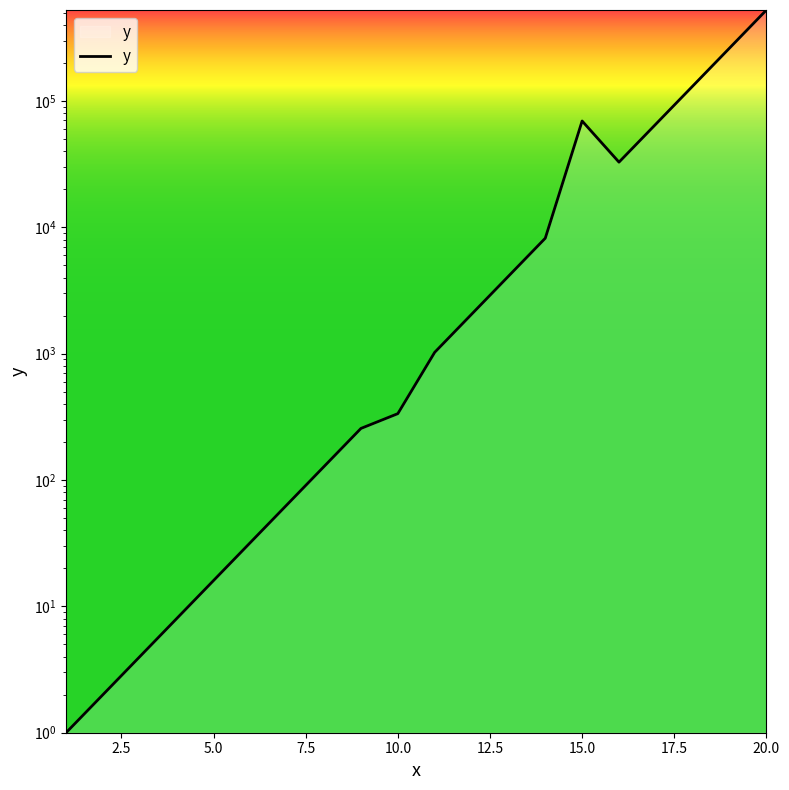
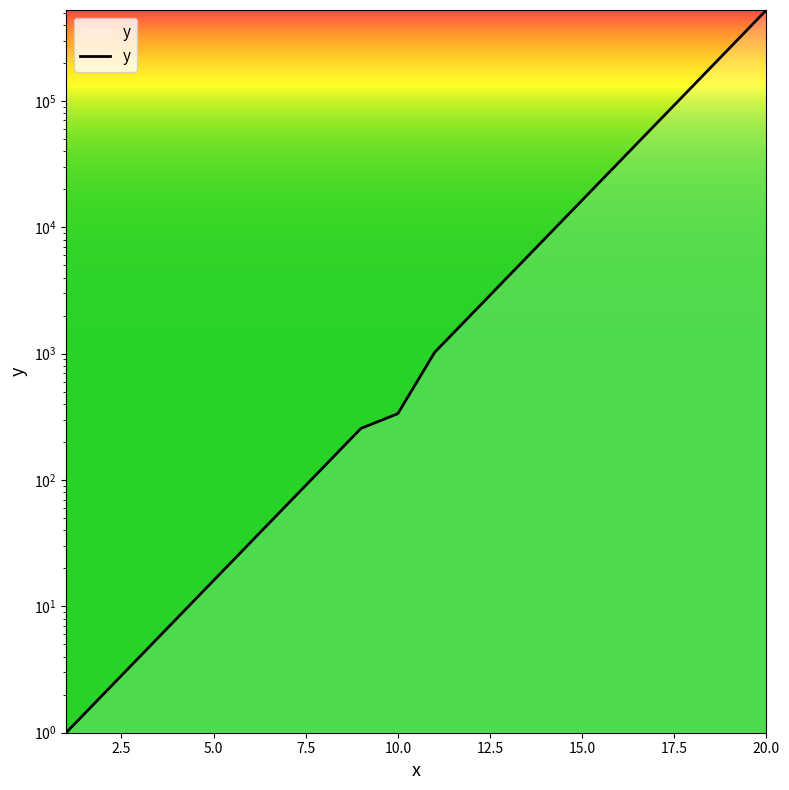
15.0: 70000 -> 16000
